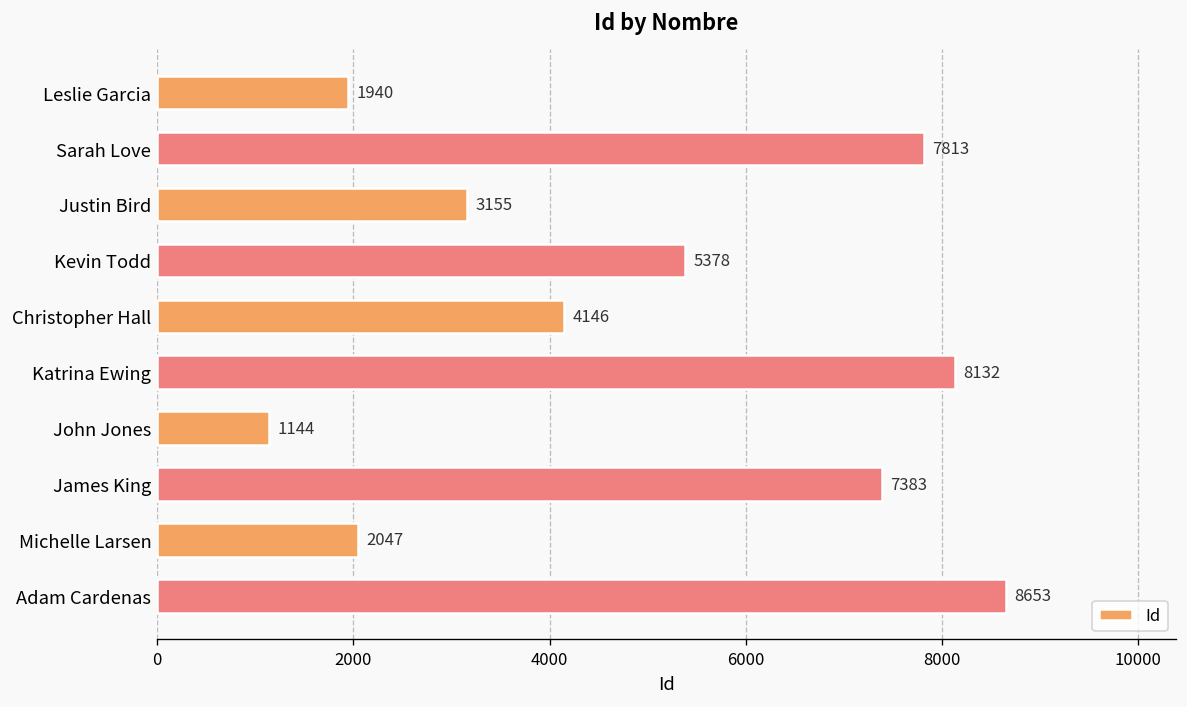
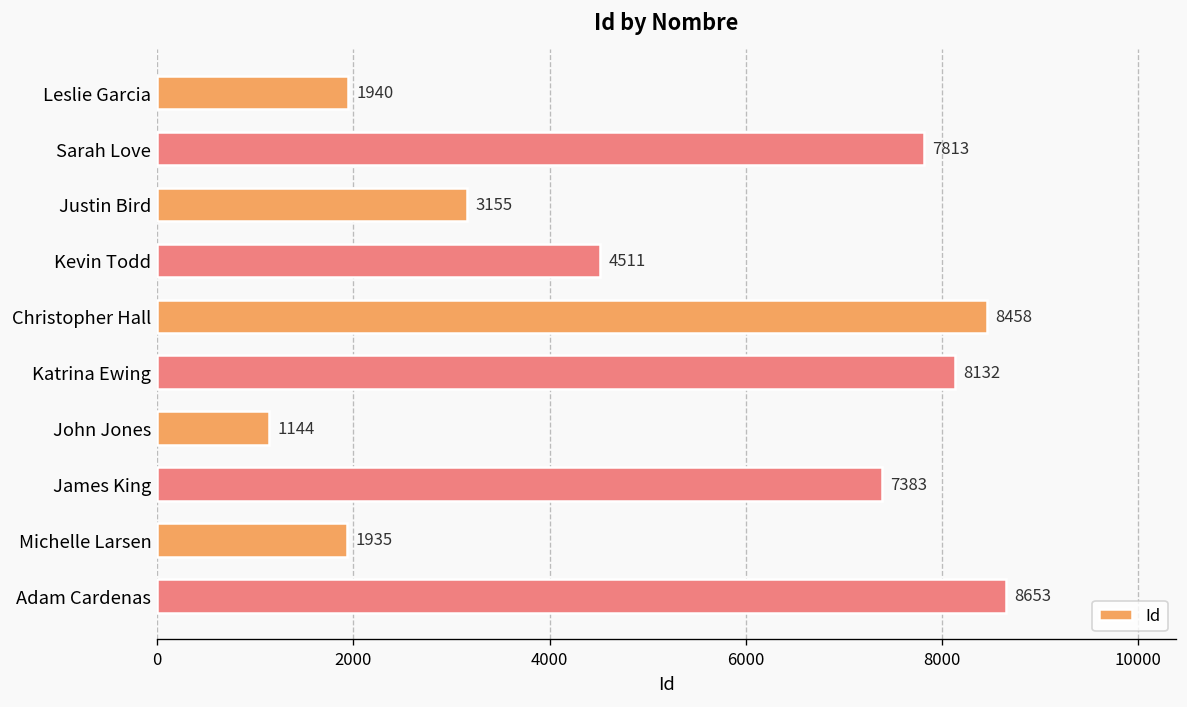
Kevin Todd: 5378 -> 4511
Christopher Hall: 4146 -> 8458
Michelle Larsen: 2047 -> 1935
